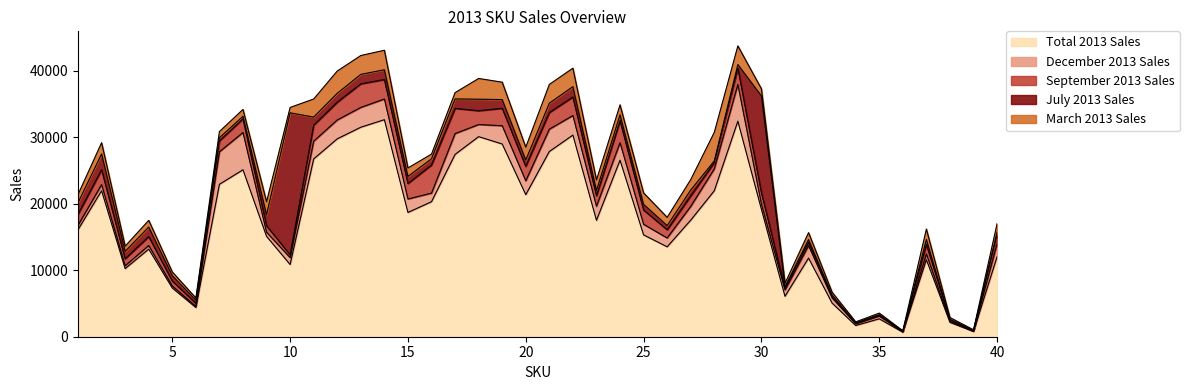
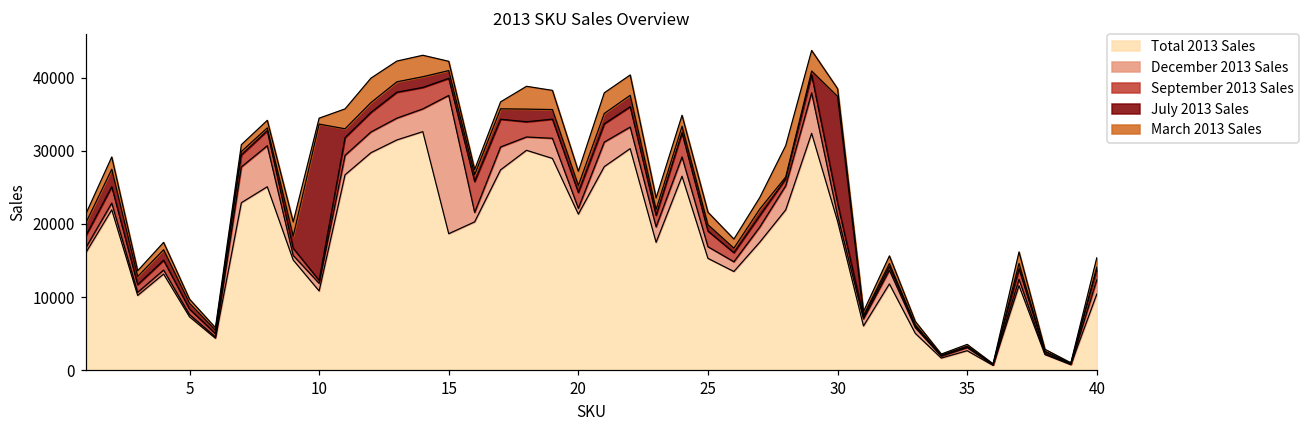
December 2013 Sales, 15: 2000 -> 19000
December 2013 Sales, 20: 2000 -> 1000
Total 2013 Sales, 30: 19000 -> 20000
Total 2013 Sales, 40: 12000 -> 10000
